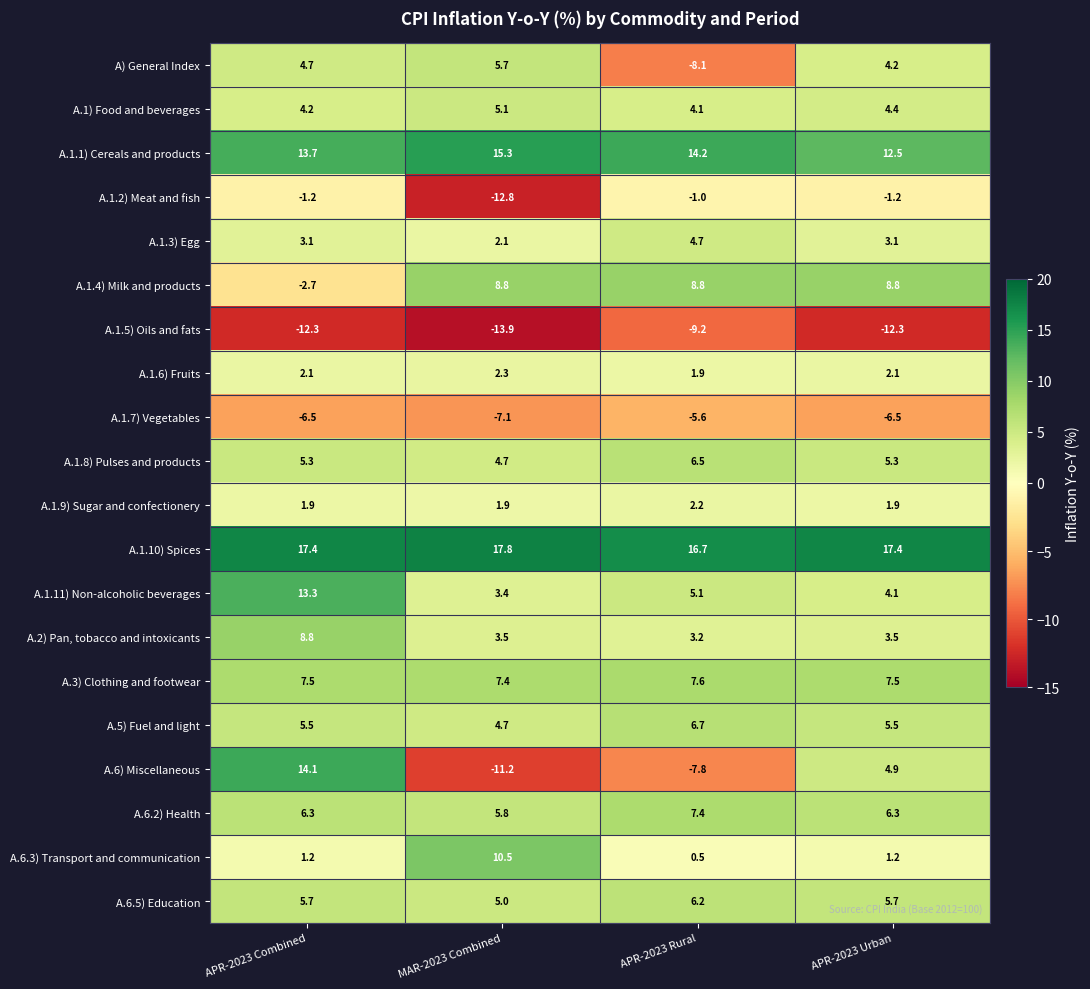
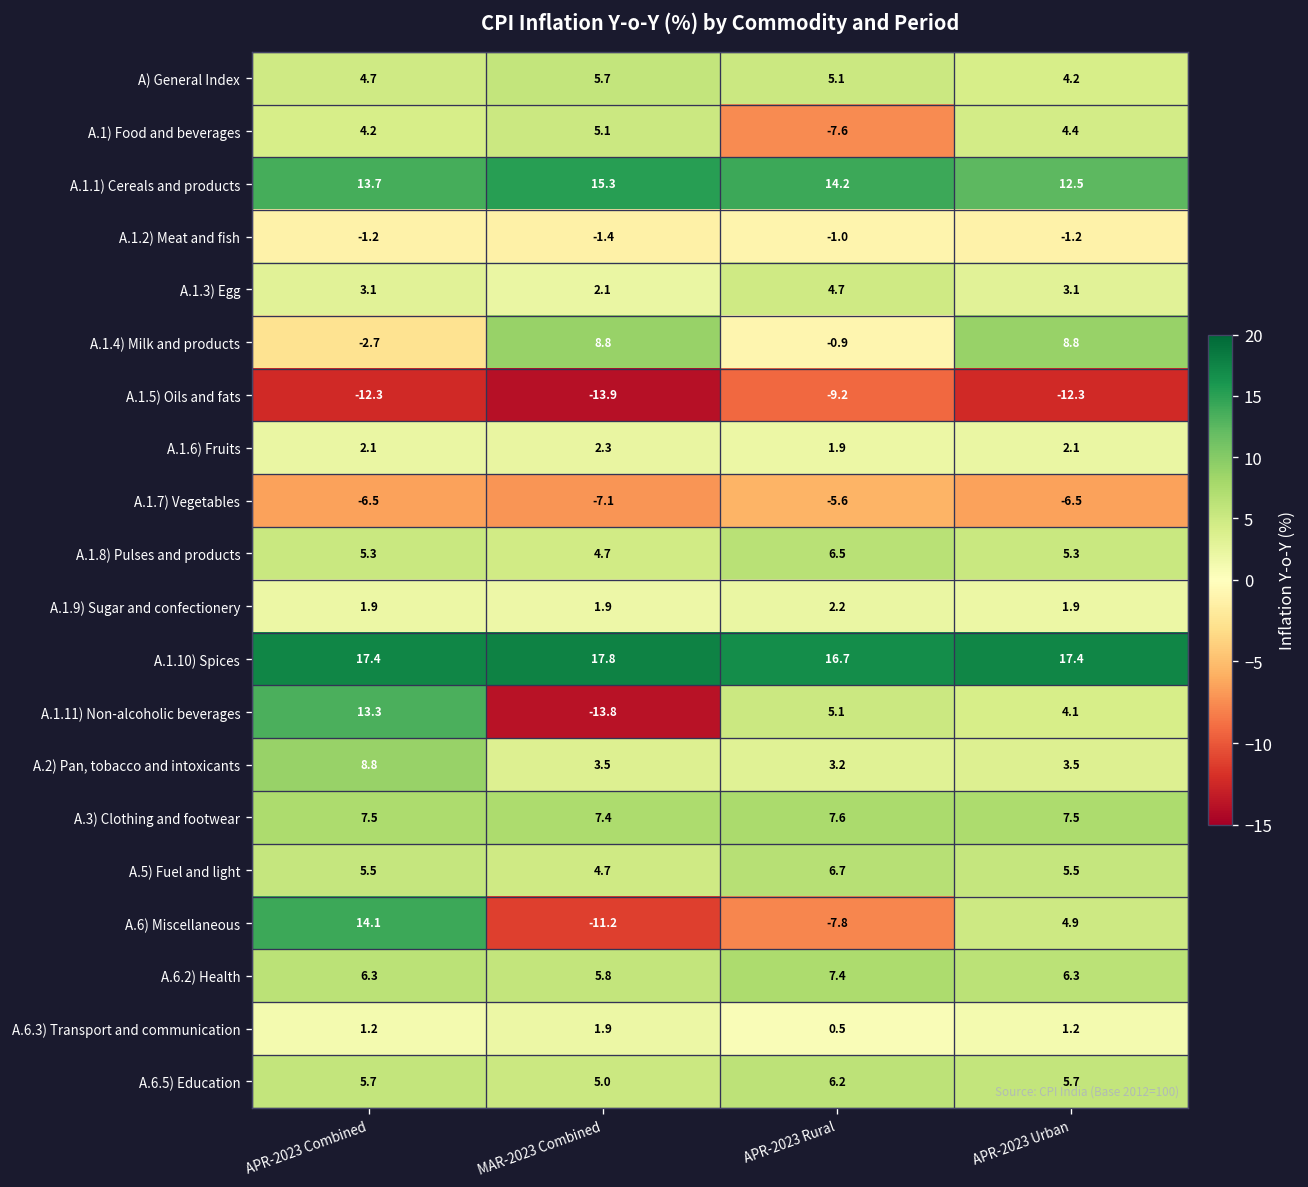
A) General Index, APR-2023 Rural: -8.1 -> 5.1
A.1) Food and beverages, APR-2023 Rural: 4.1 -> -7.6
A.1.2) Meat and fish, MAR-2023 Combined: -12.8 -> -1.4
A.1.4) Milk and products, APR-2023 Rural: 8.8 -> -0.9
A.1.11) Non-alcoholic beverages, MAR-2023 Combined: 3.4 -> -13.8
A.6.3) Transport and communication, MAR-2023 Combined: 10.5 -> 1.9
